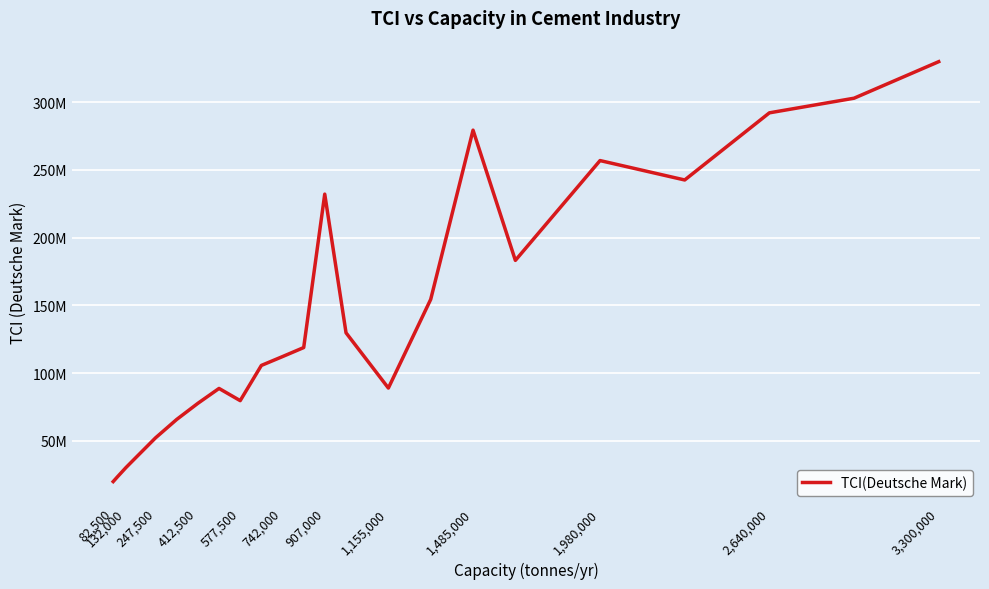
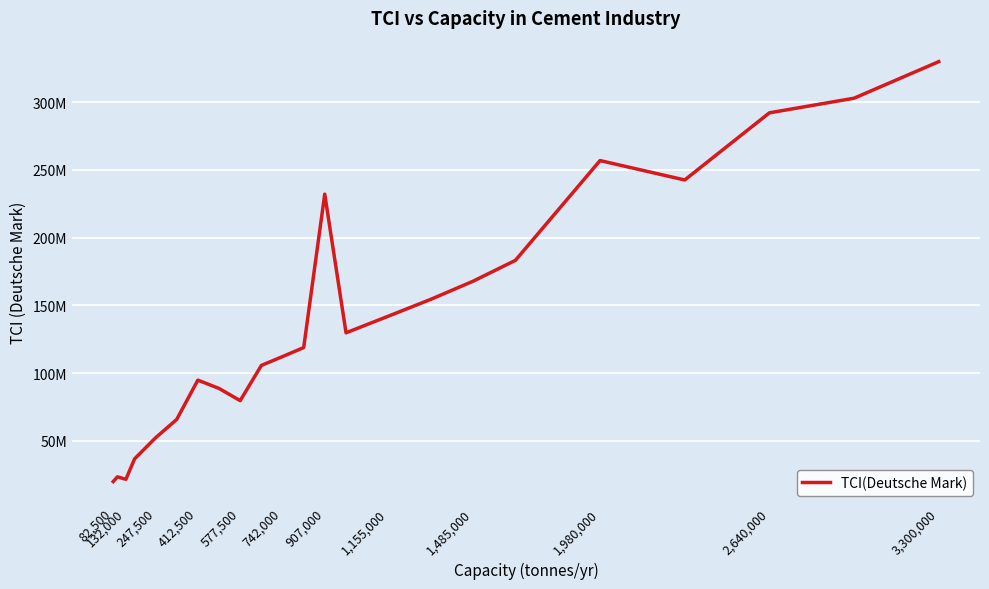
132,000: 30000000 -> 21000000
412,500: 78000000 -> 95000000
1,155,000: 89000000 -> 142000000
1,485,000: 279000000 -> 168000000
